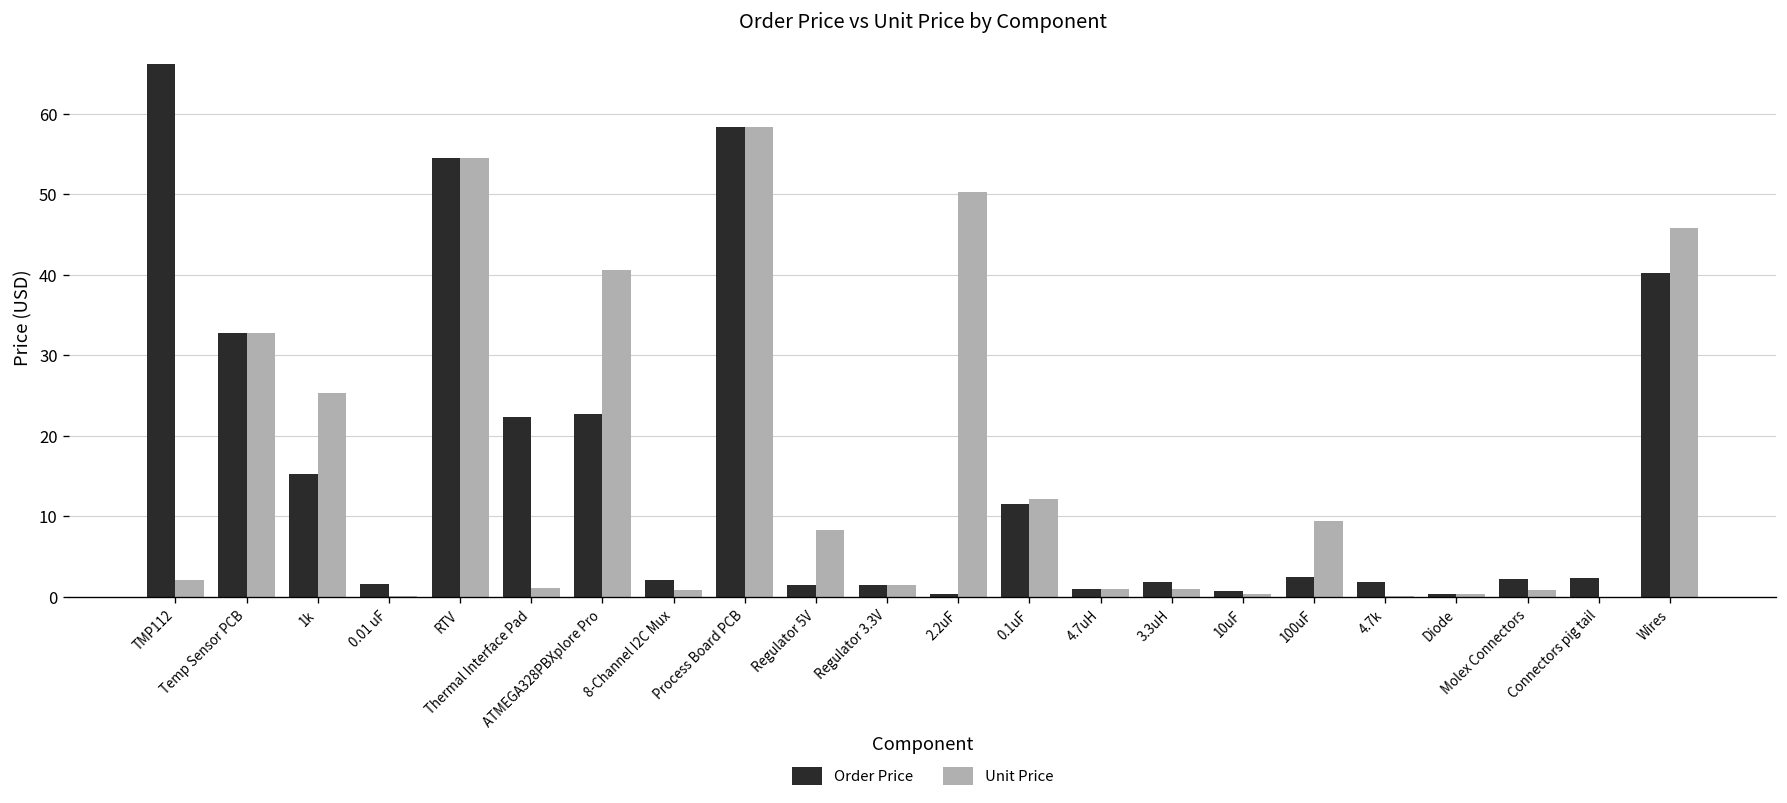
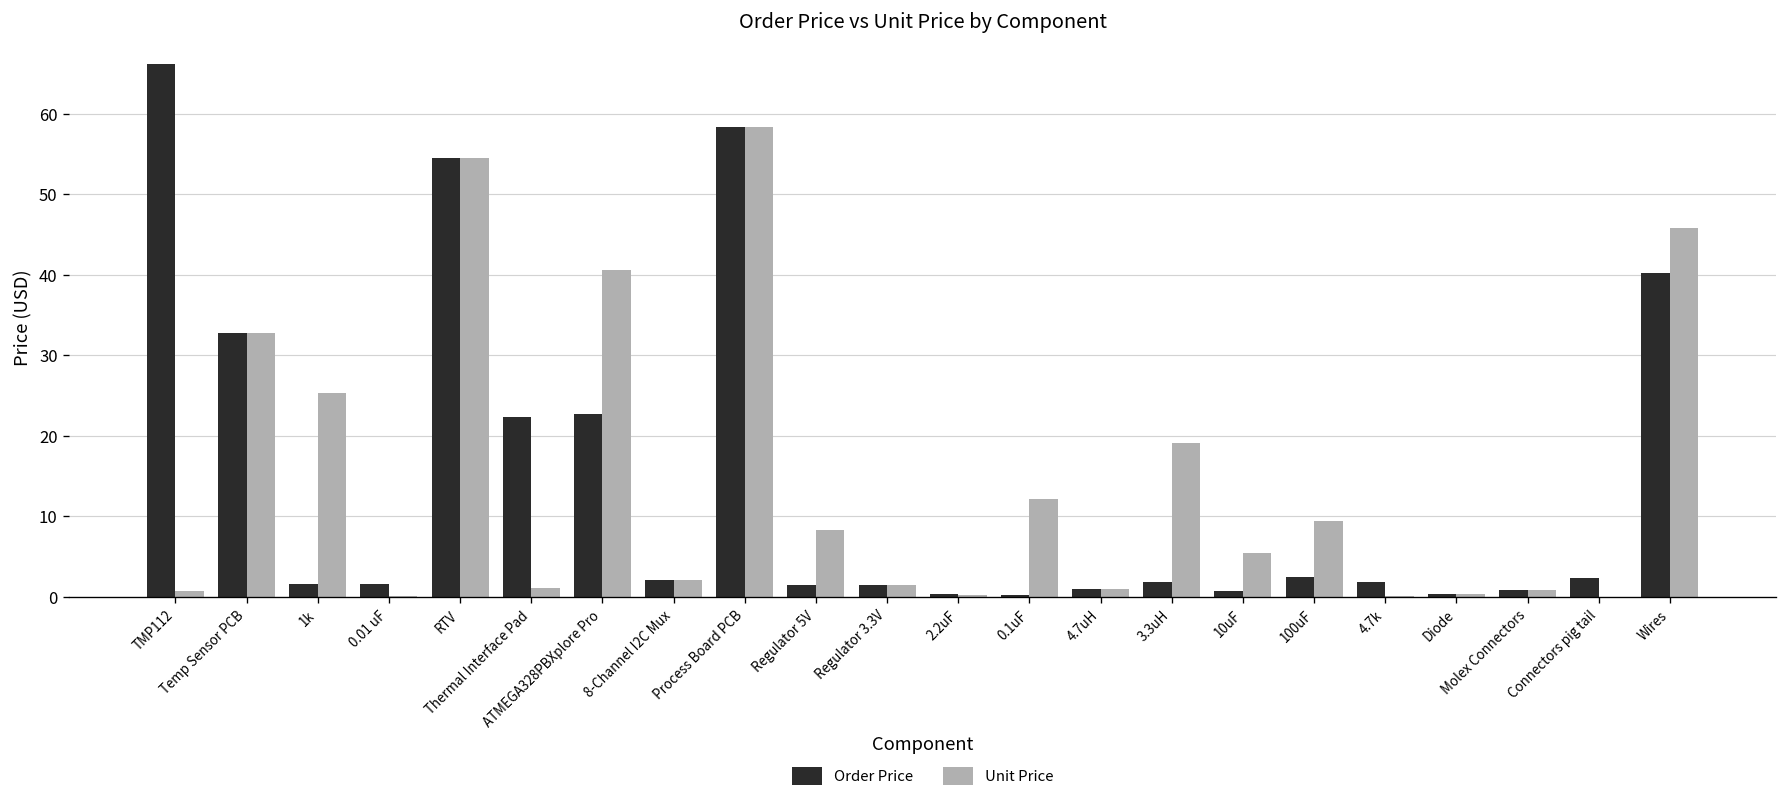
Unit Price, TMP112: 2 -> 1
Order Price, 1k: 15 -> 2
Unit Price, 8-Channel I2C Mux: 1 -> 2
Unit Price, 2.2uF: 50 -> 0
Order Price, 0.1uF: 12 -> 0
Unit Price, 3.3uH: 1 -> 19
Unit Price, 10uF: 0 -> 5
Order Price, Molex Connectors: 2 -> 1
